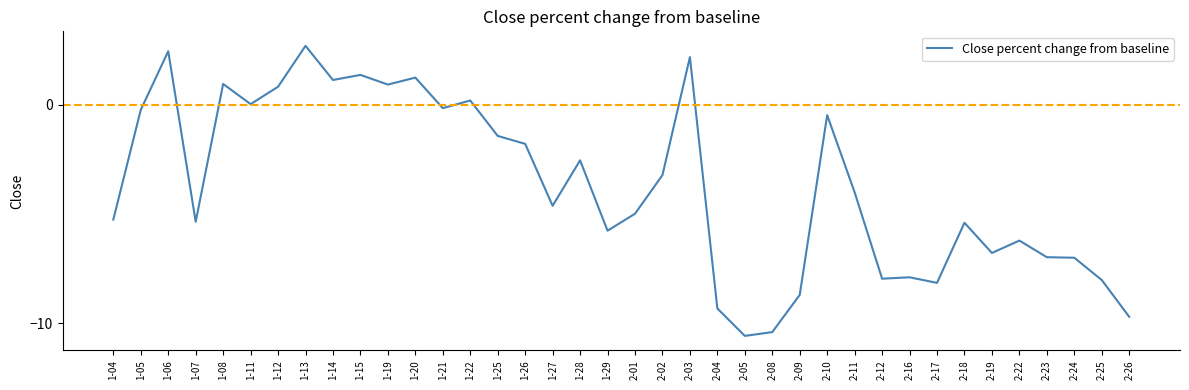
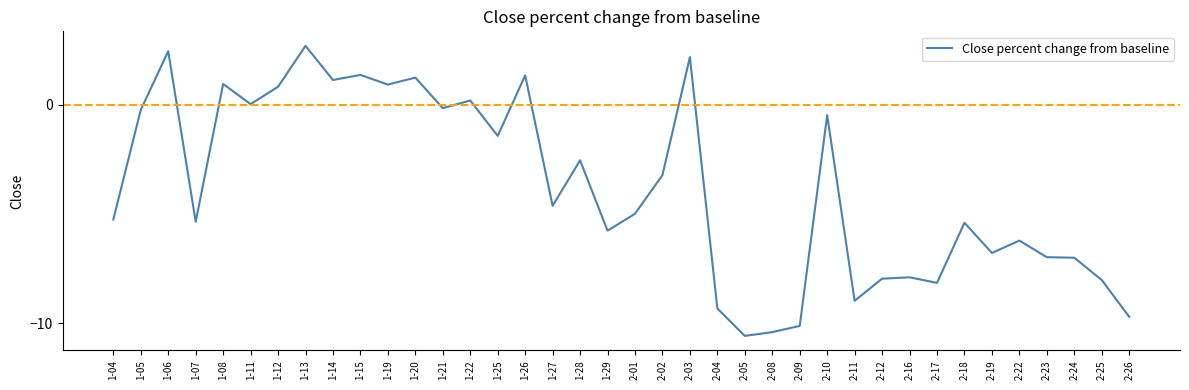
1-26: -1.8 -> 1.3
2-09: -8.7 -> -10.1
2-11: -4.0 -> -9.0
